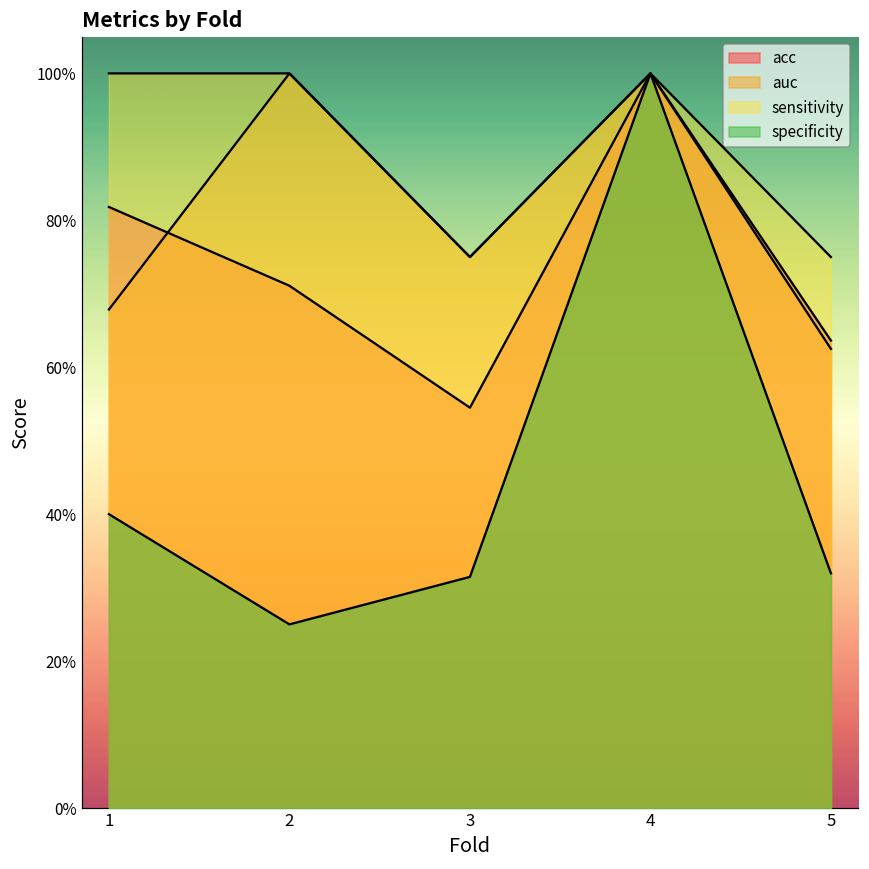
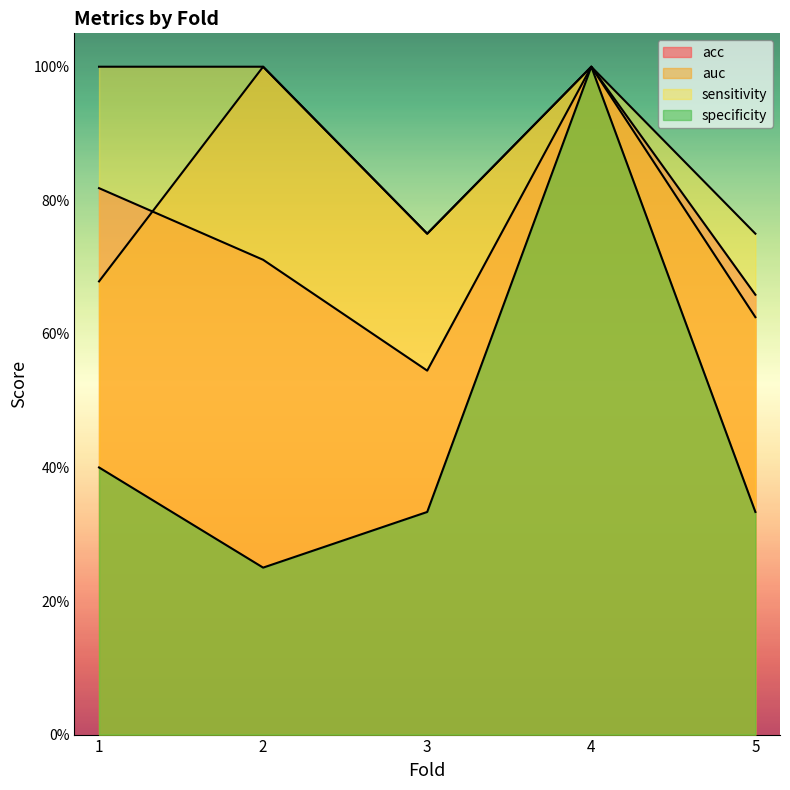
specificity, 3: 31% -> 33%
acc, 5: 64% -> 66%
specificity, 5: 32% -> 33%
